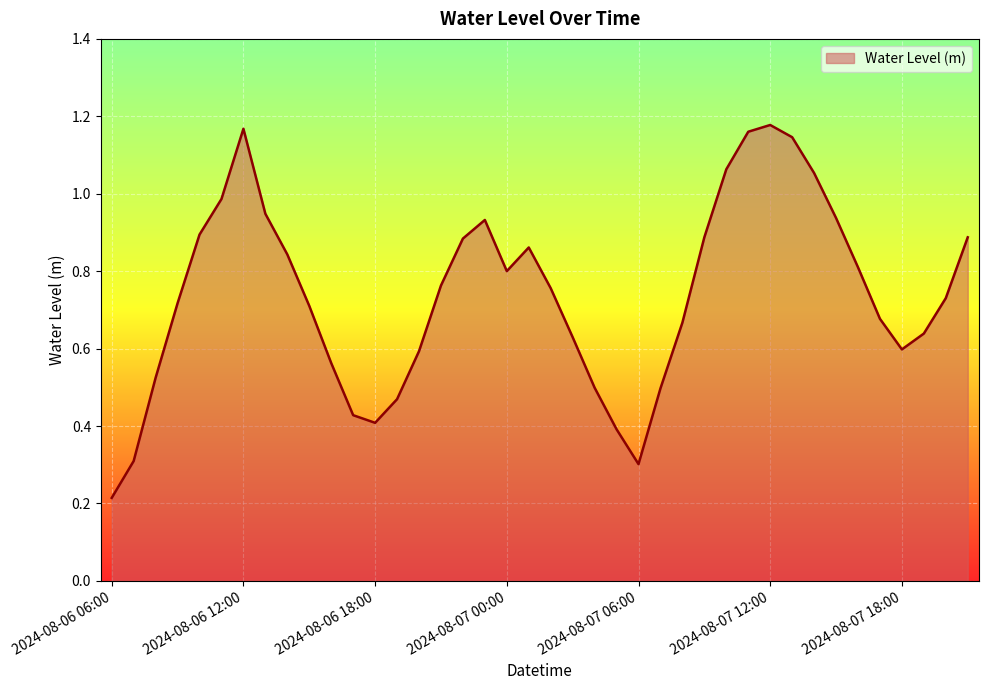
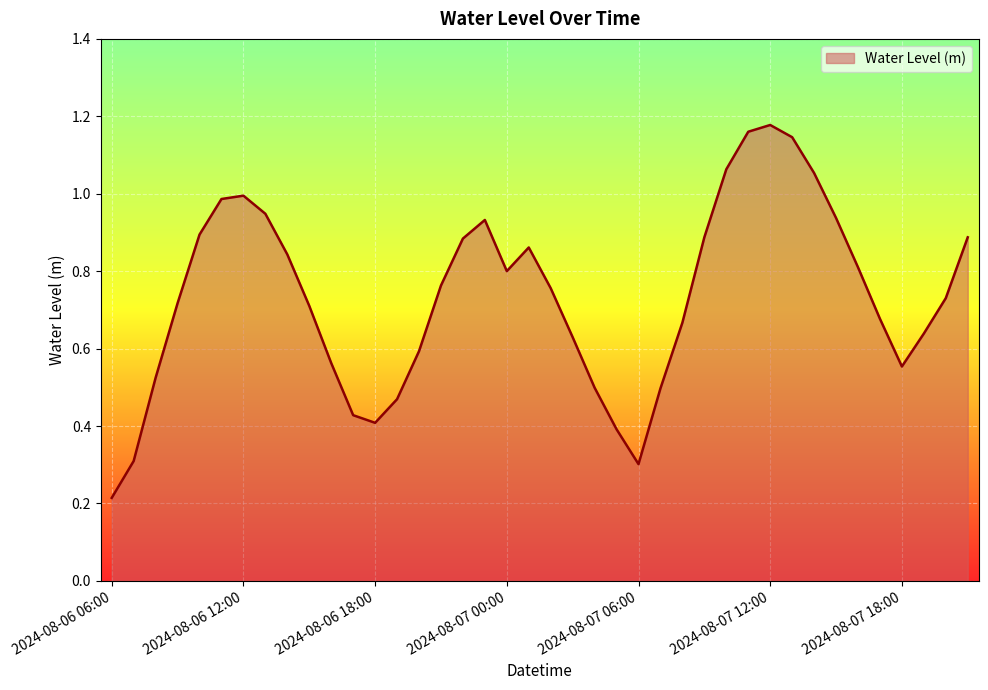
2024-08-06 12:00: 1.17 -> 1.00
2024-08-07 18:00: 0.60 -> 0.55
